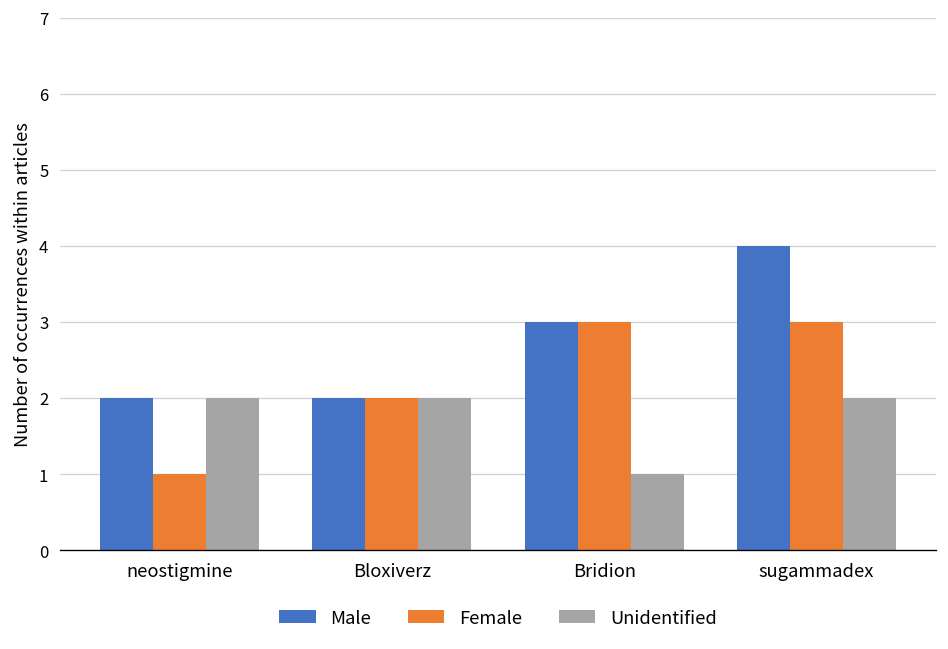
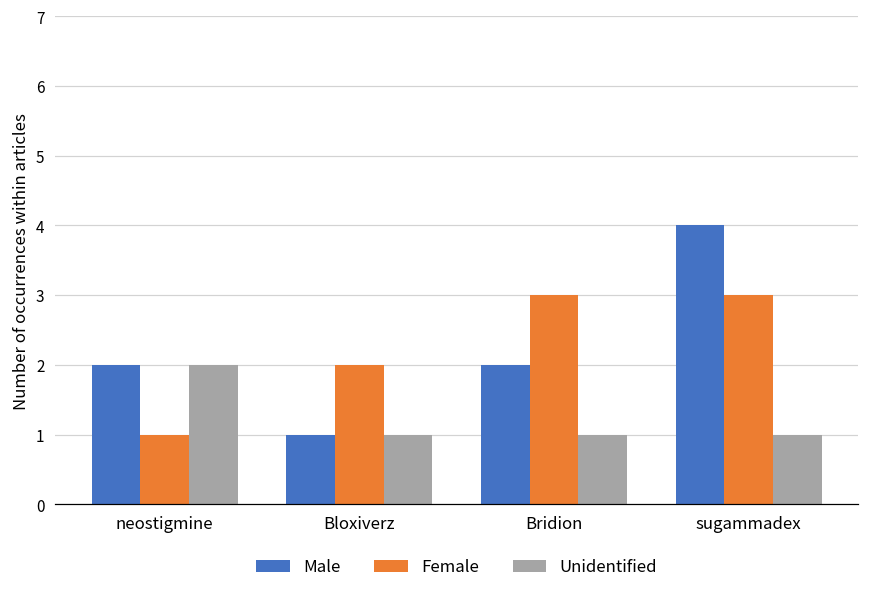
Male, Bloxiverz: 2 -> 1
Unidentified, Bloxiverz: 2 -> 1
Male, Bridion: 3 -> 2
Unidentified, sugammadex: 2 -> 1
